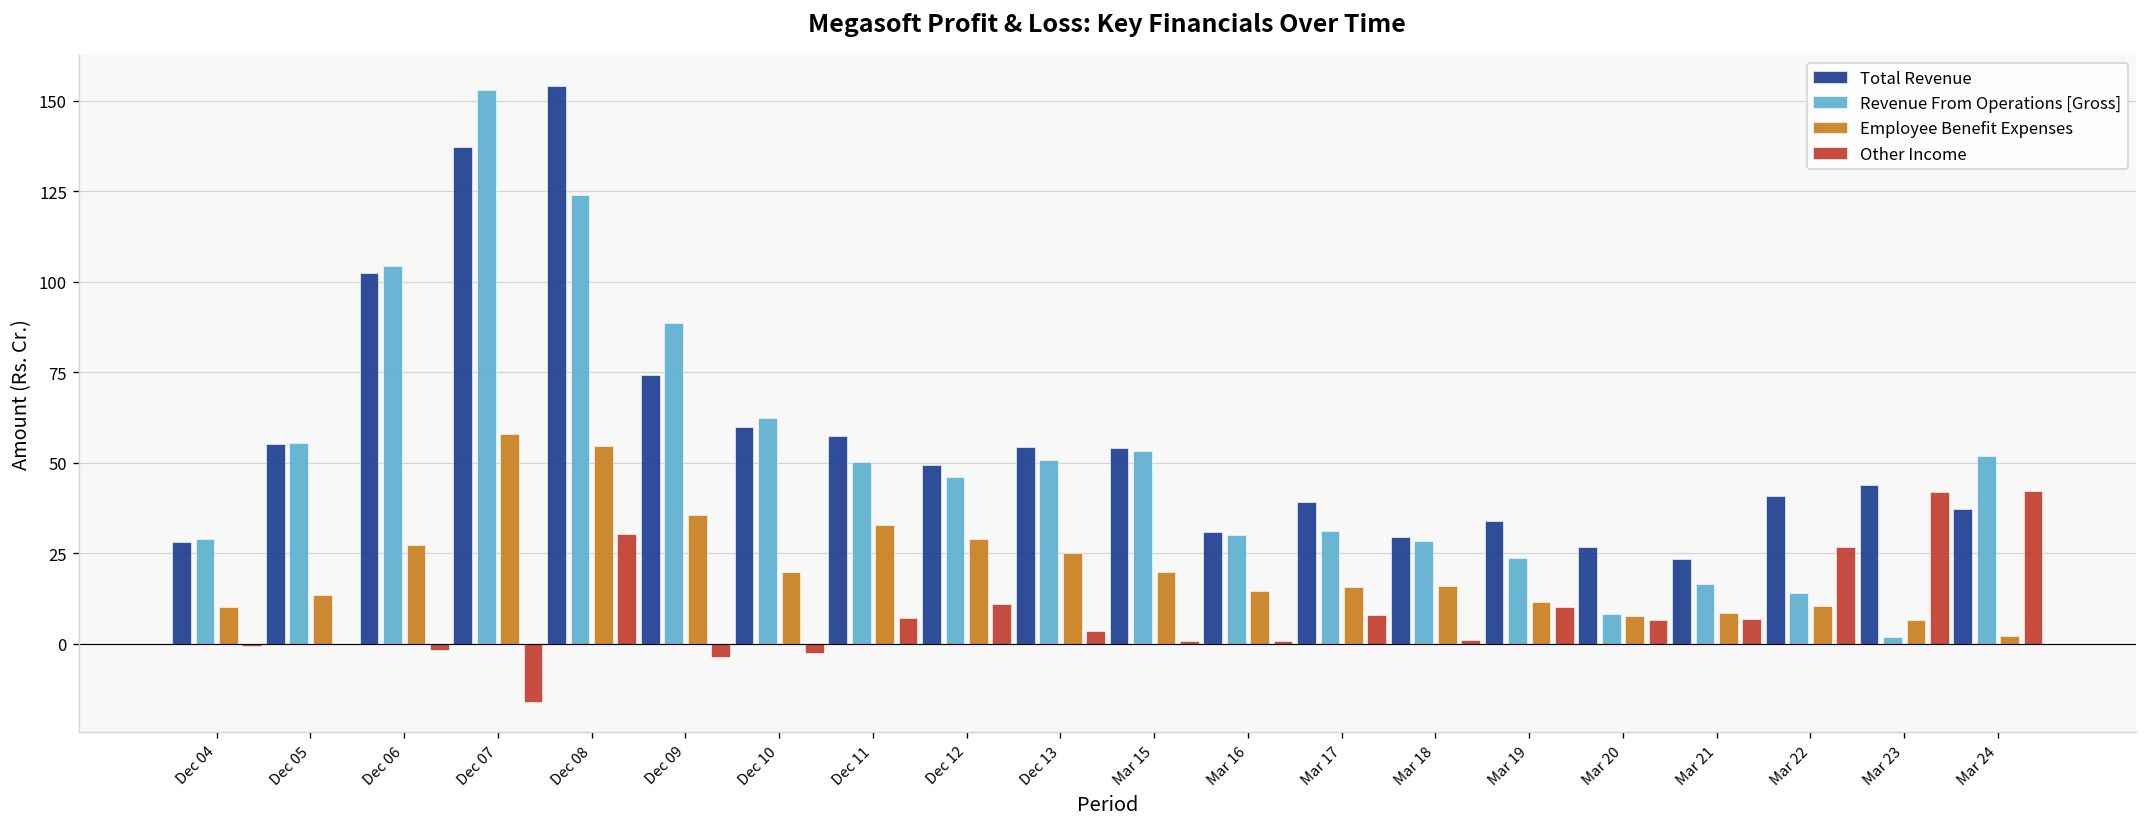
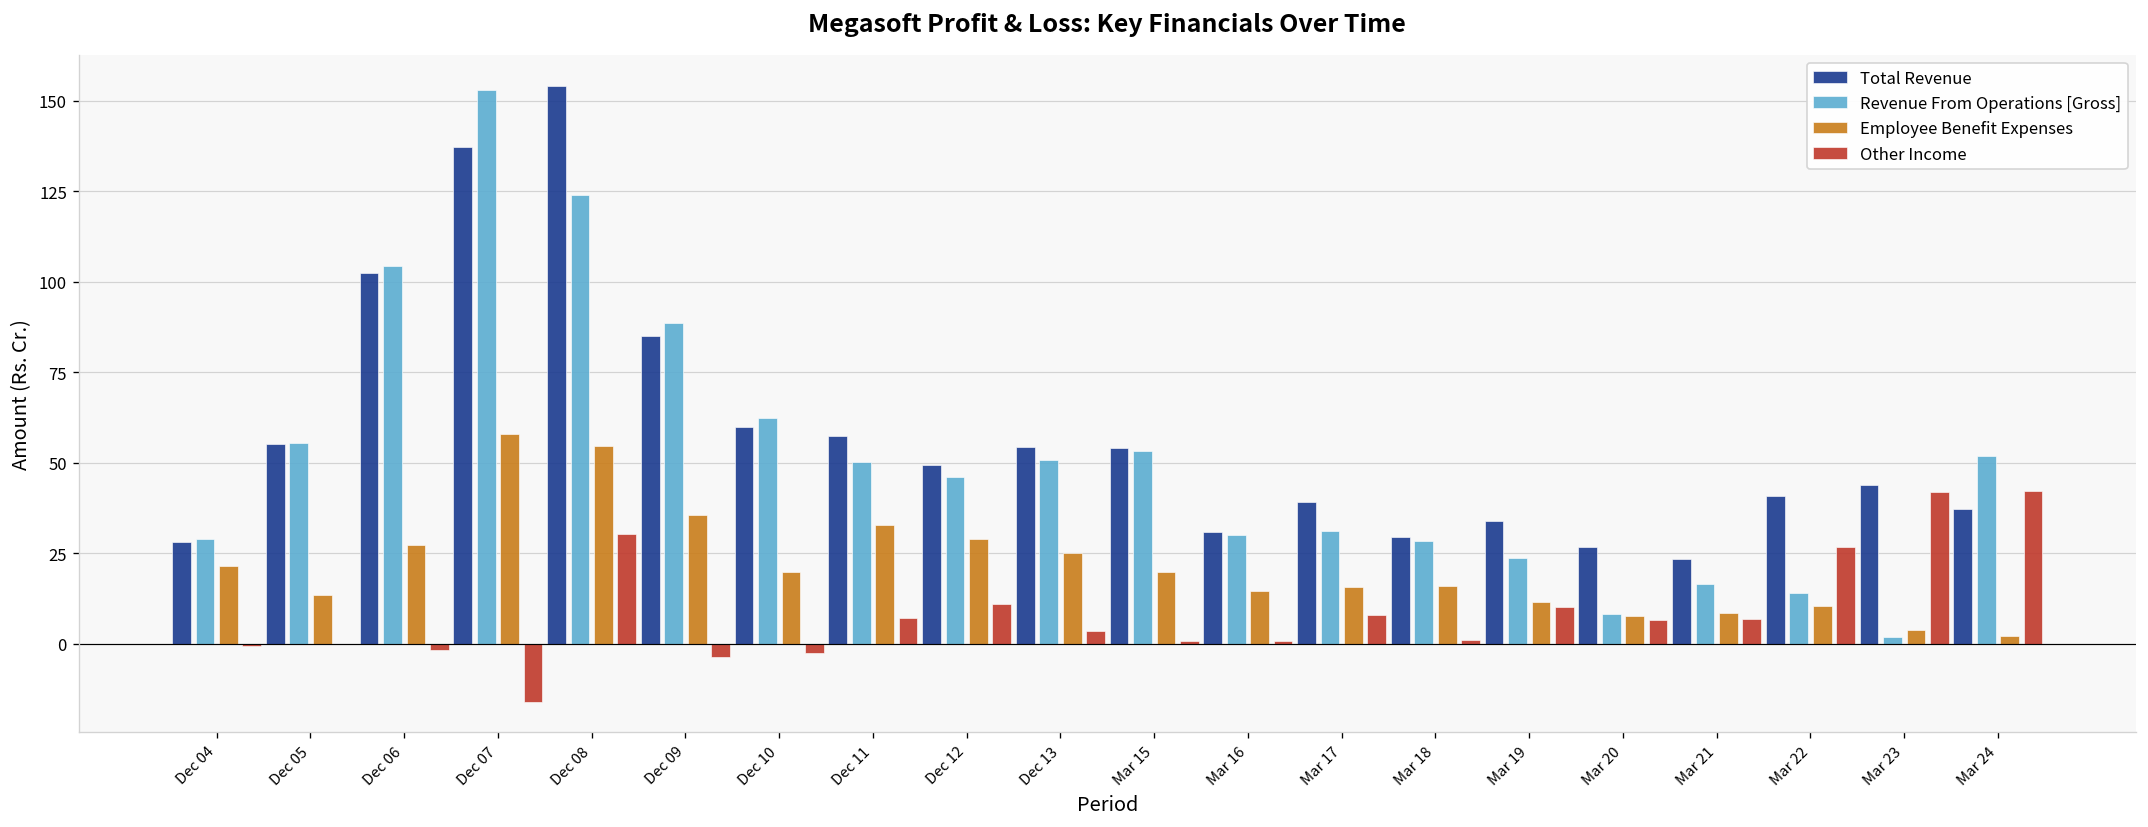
Employee Benefit Expenses, Dec 04: 10 -> 21
Total Revenue, Dec 09: 74 -> 85
Employee Benefit Expenses, Mar 23: 7 -> 4
